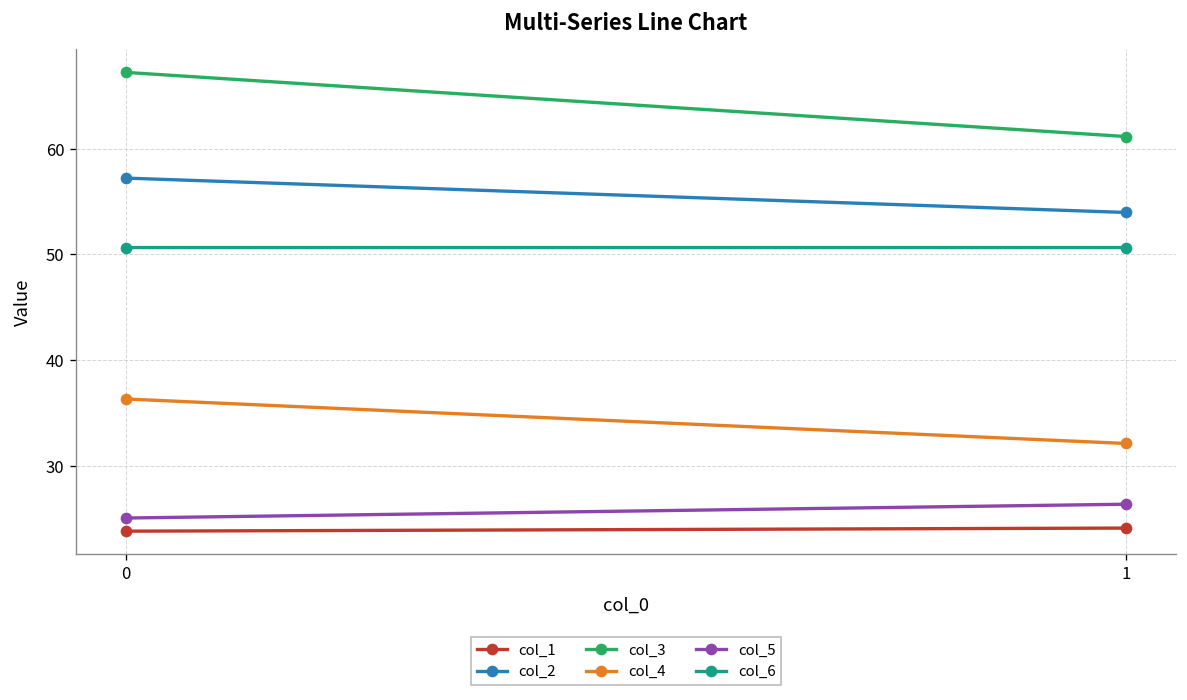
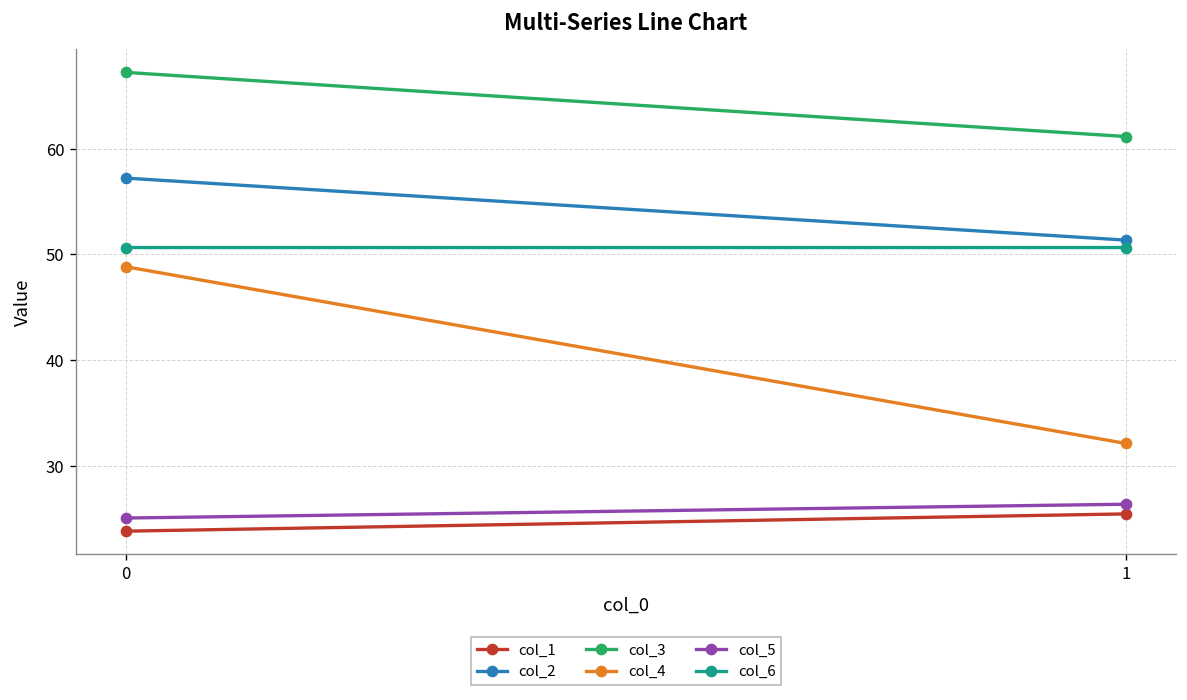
col_4, 0: 36 -> 49
col_1, 1: 24 -> 25
col_2, 1: 54 -> 51
